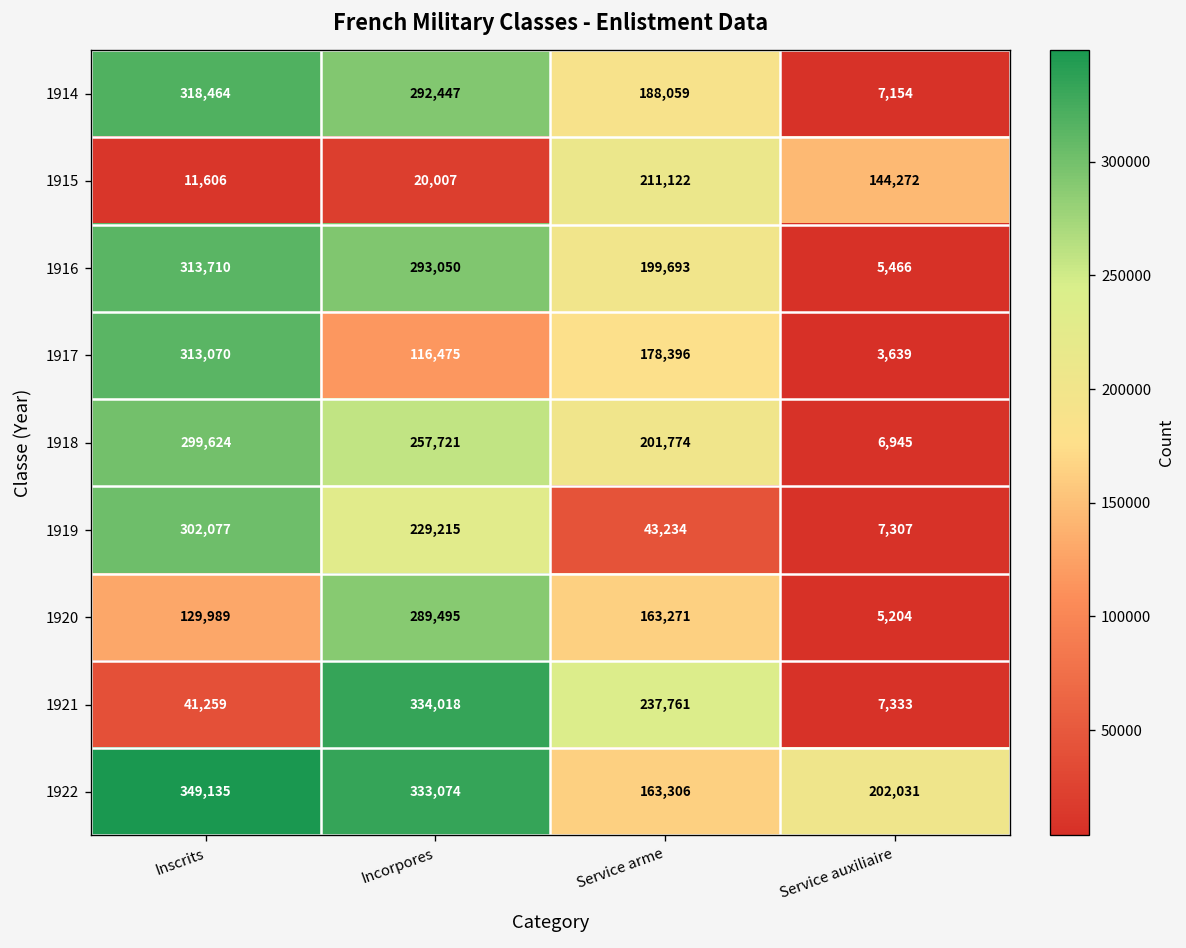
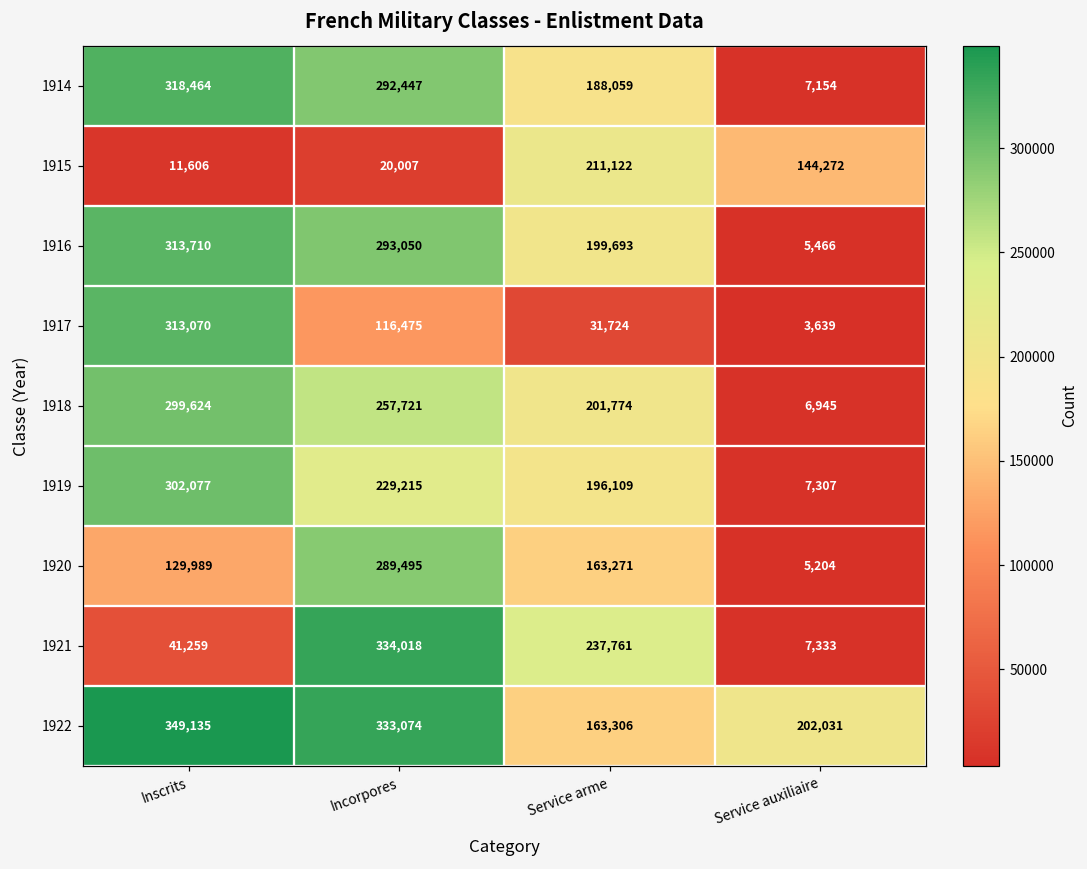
1917, Service arme: 178,396 -> 31,724
1919, Service arme: 43,234 -> 196,109
